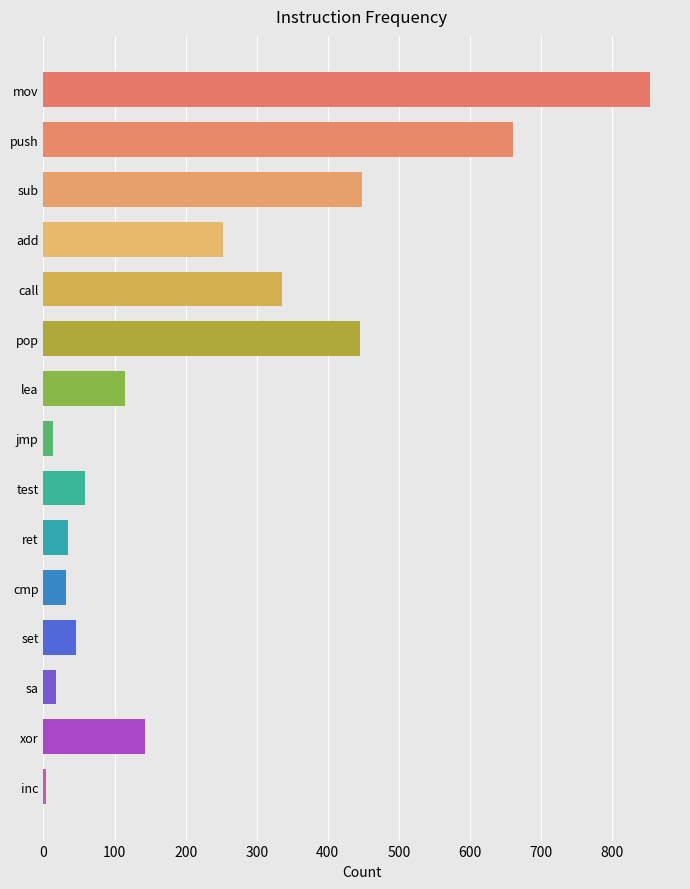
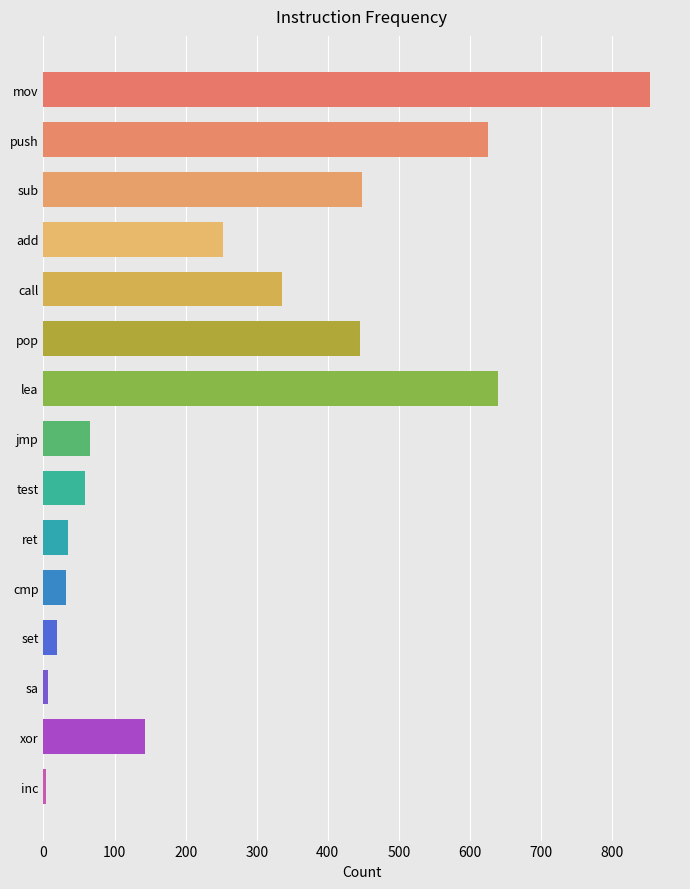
push: 660 -> 630
lea: 120 -> 640
jmp: 10 -> 70
set: 50 -> 20
sa: 20 -> 10
